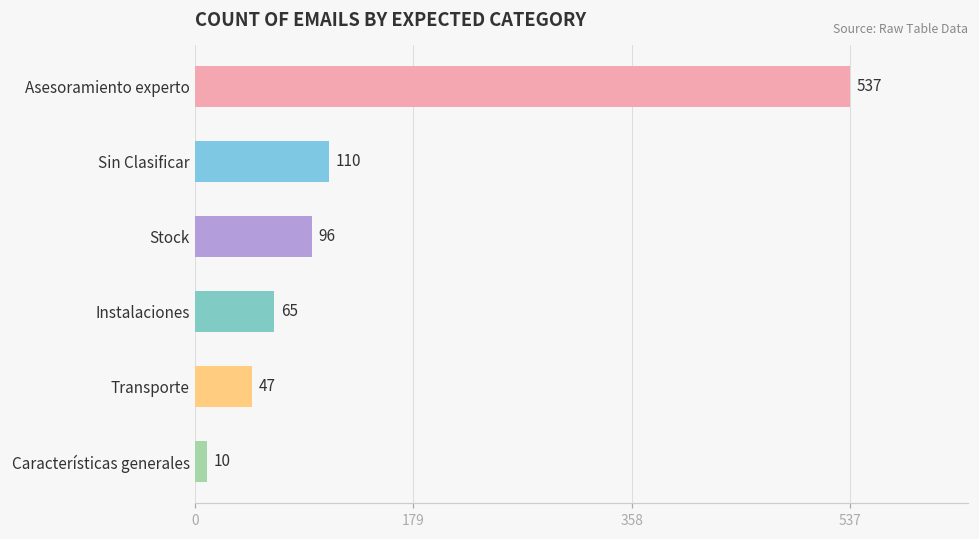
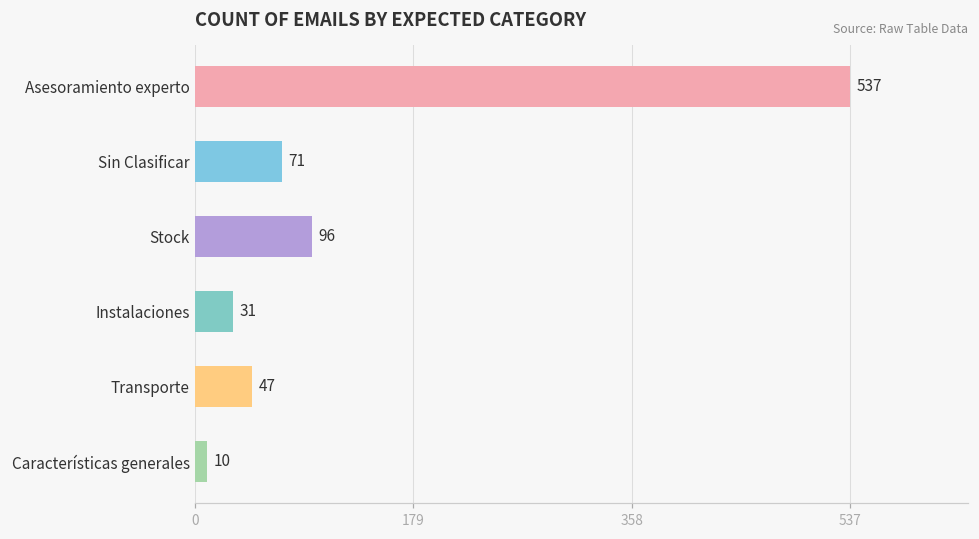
Sin Clasificar: 110 -> 71
Instalaciones: 65 -> 31
